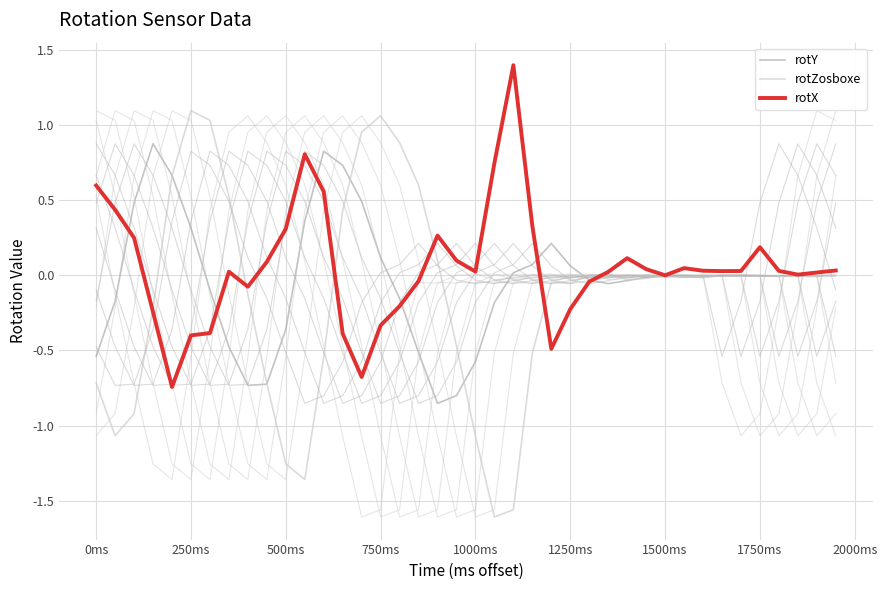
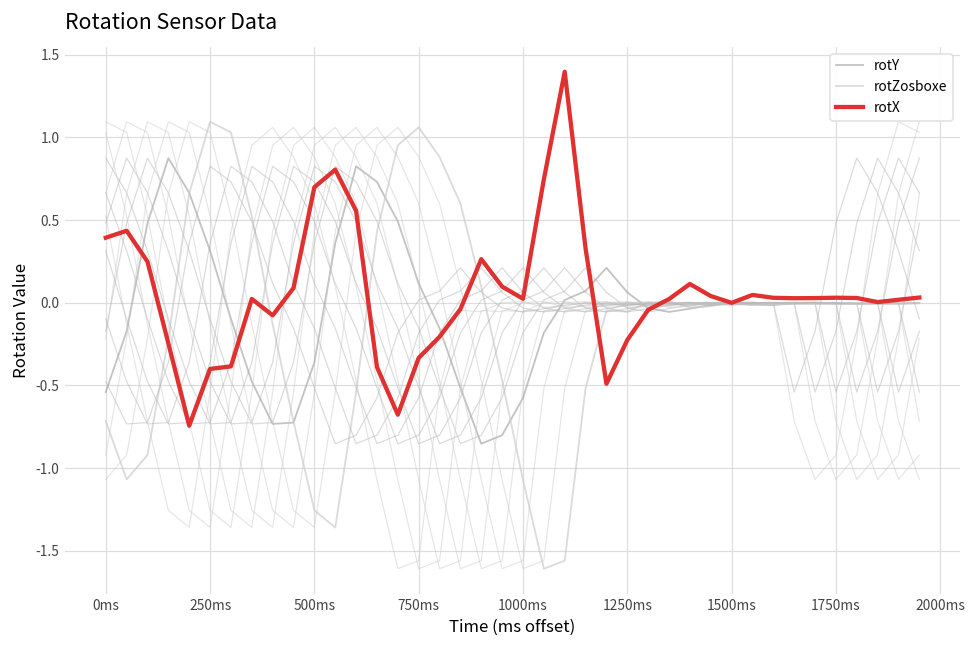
rotX, 0ms: 0.60 -> 0.39
rotX, 500ms: 0.31 -> 0.70
rotX, 1750ms: 0.19 -> 0.03
